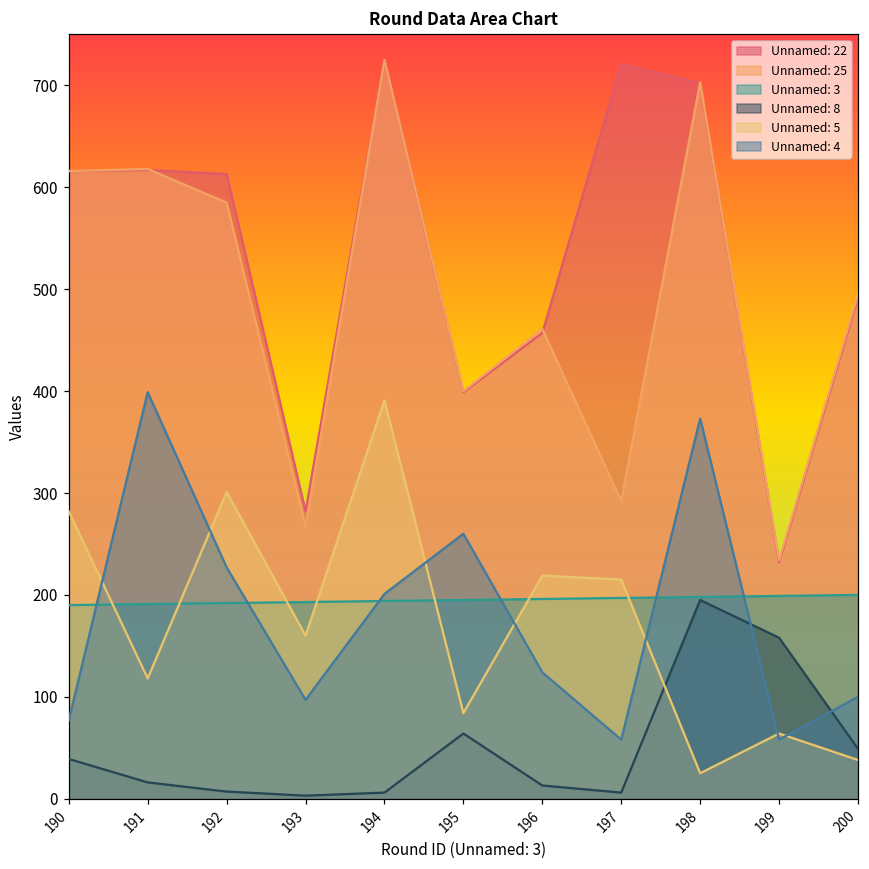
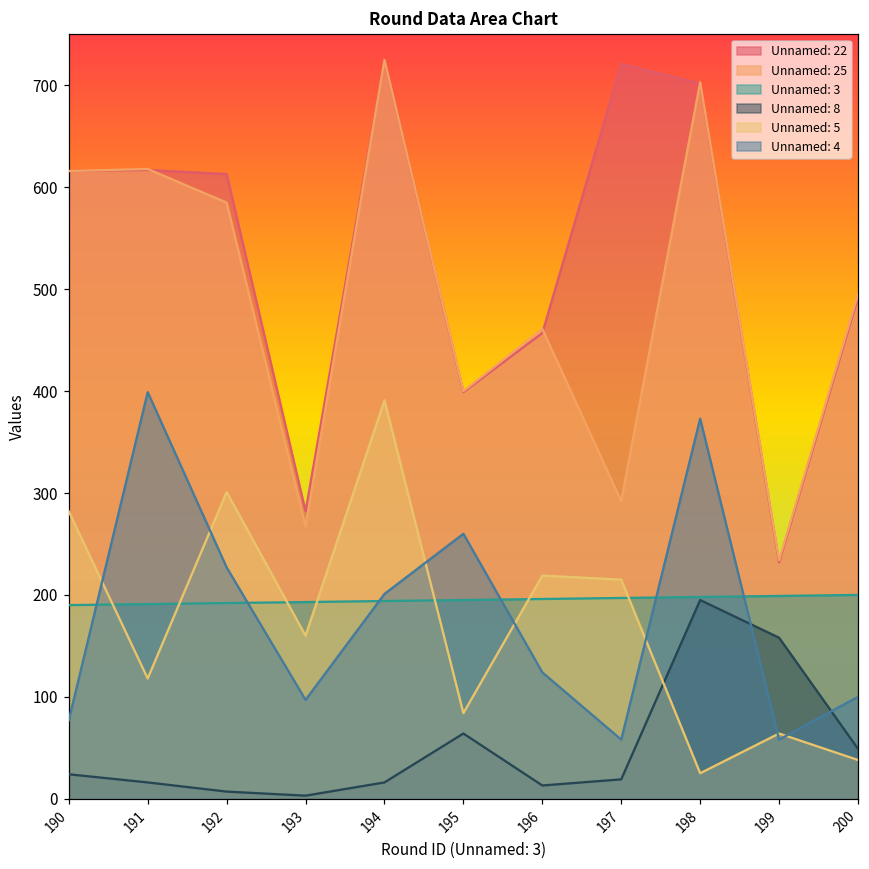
Unnamed: 8, 190: 40 -> 20
Unnamed: 8, 194: 10 -> 20
Unnamed: 8, 197: 10 -> 20
